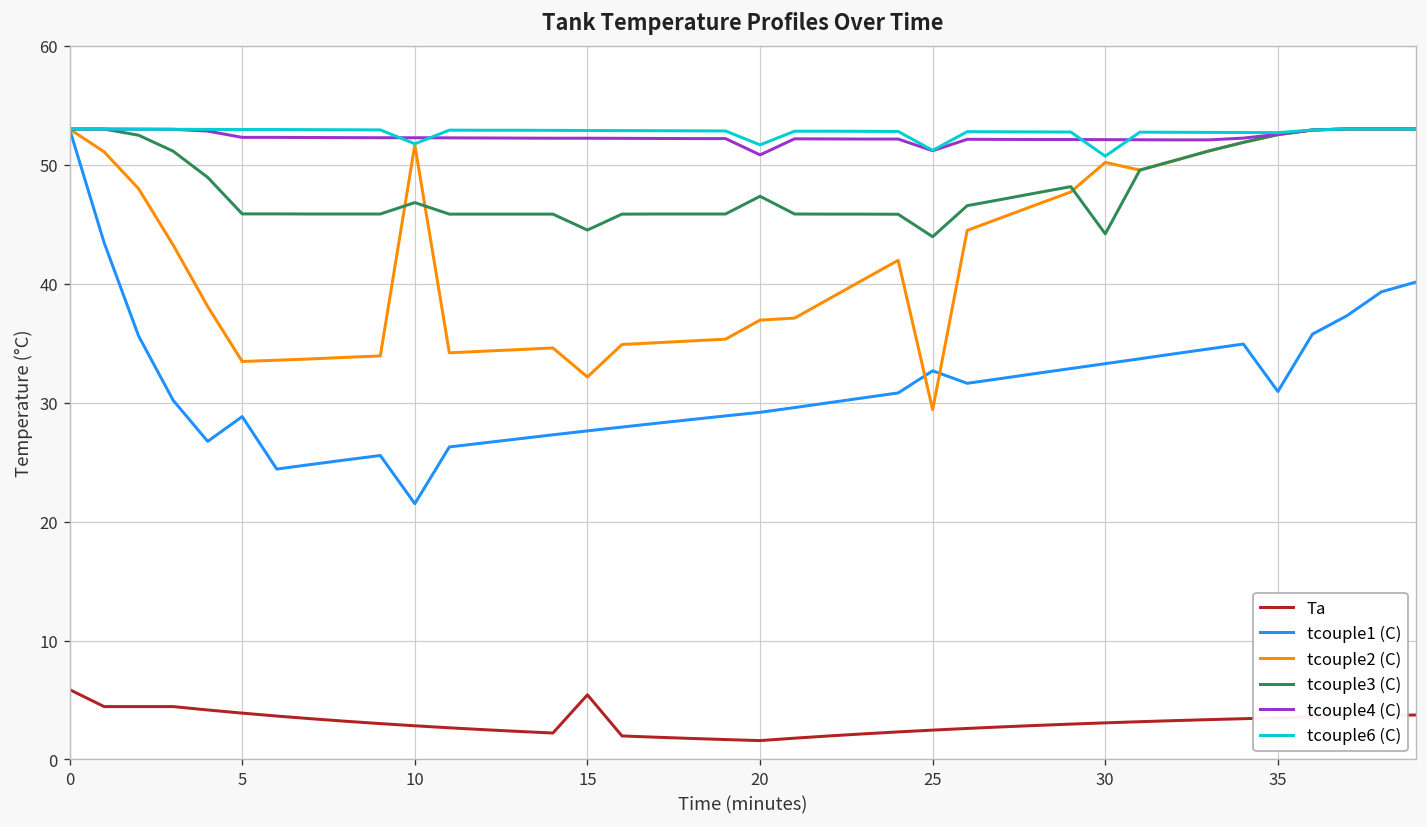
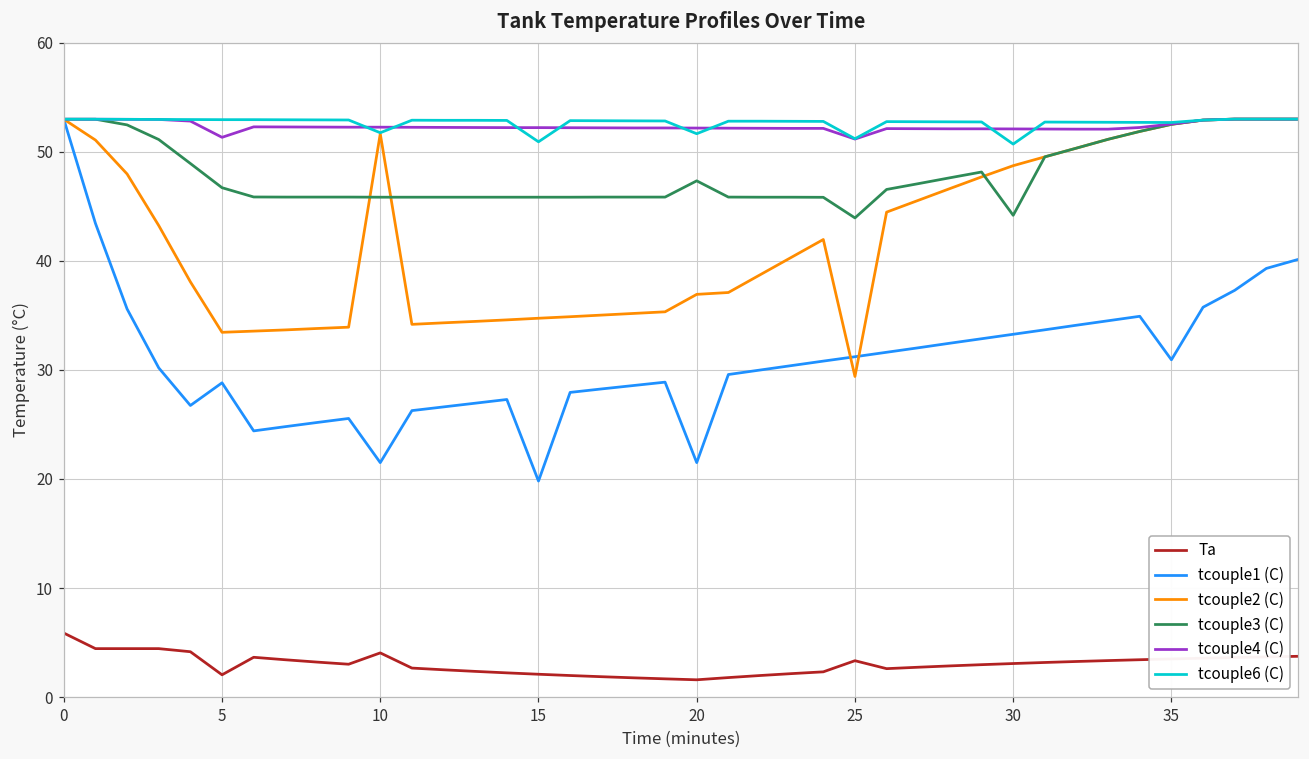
Ta, 5: 4 -> 2
tcouple3 (C), 5: 46 -> 47
tcouple4 (C), 5: 52 -> 51
Ta, 10: 3 -> 4
tcouple3 (C), 10: 47 -> 46
Ta, 15: 5 -> 2
tcouple1 (C), 15: 28 -> 20
tcouple2 (C), 15: 32 -> 35
tcouple3 (C), 15: 45 -> 46
tcouple6 (C), 15: 53 -> 51
tcouple1 (C), 20: 29 -> 22
tcouple4 (C), 20: 51 -> 52
Ta, 25: 2 -> 3
tcouple1 (C), 25: 33 -> 31
tcouple2 (C), 30: 50 -> 49
